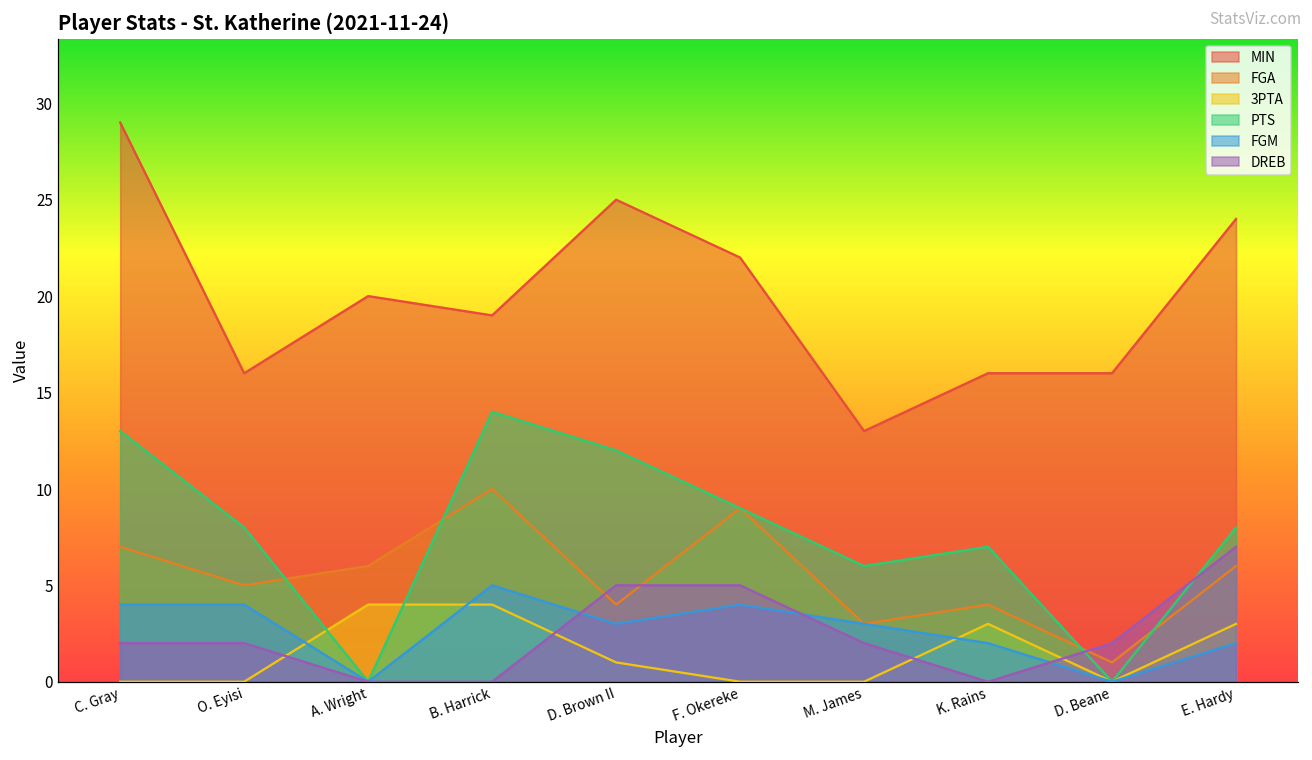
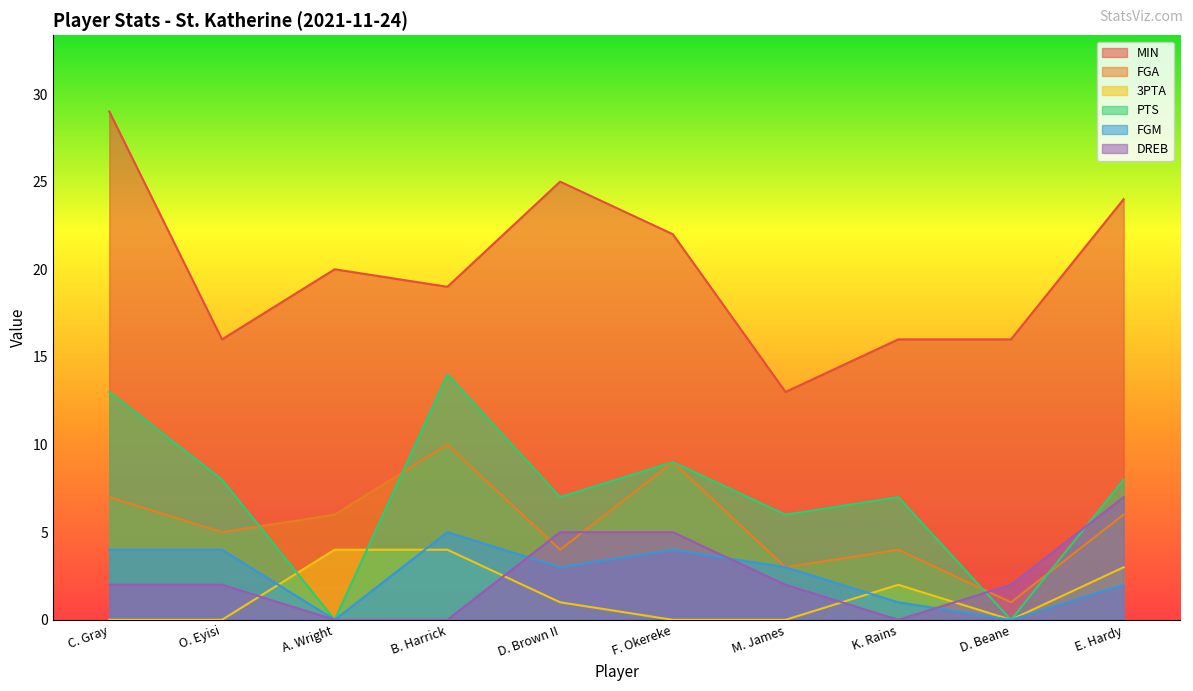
PTS, D. Brown II: 12 -> 7
3PTA, K. Rains: 3 -> 2
FGM, K. Rains: 2 -> 1
